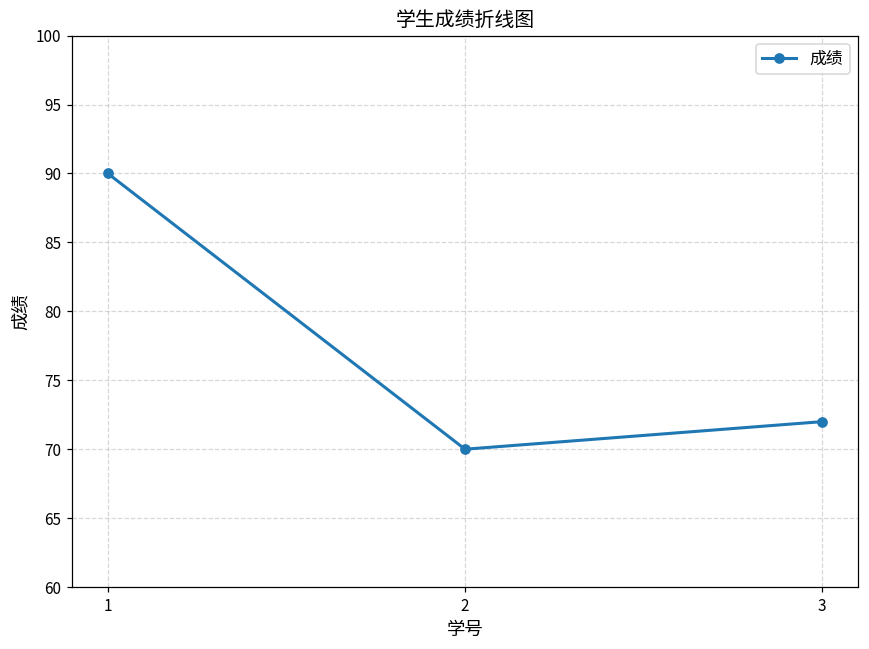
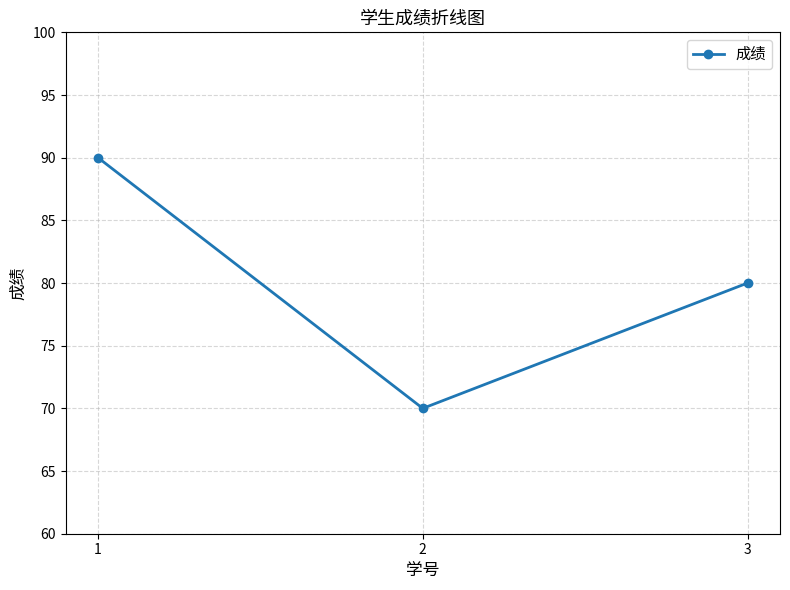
3: 72 -> 80
